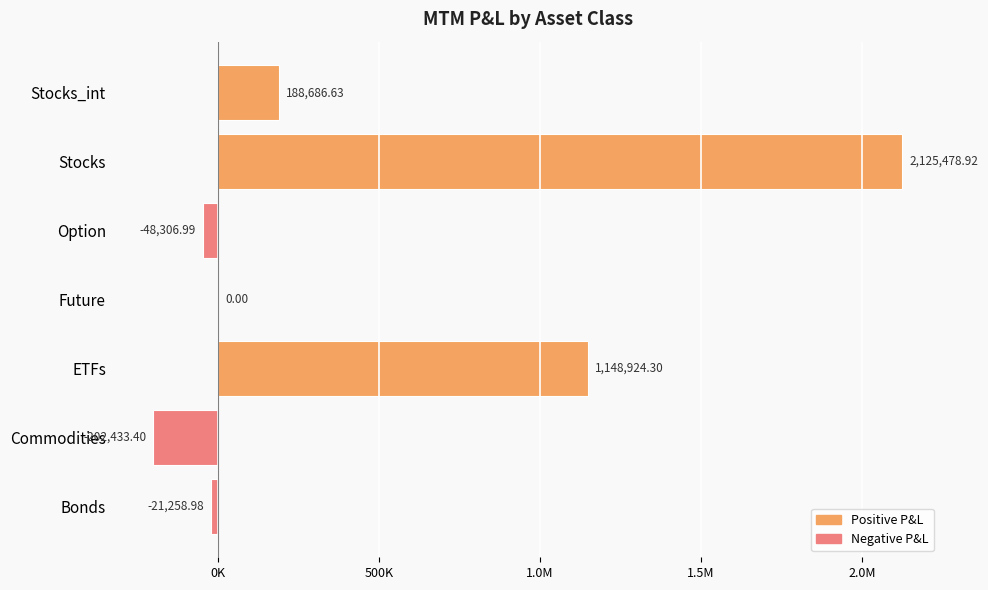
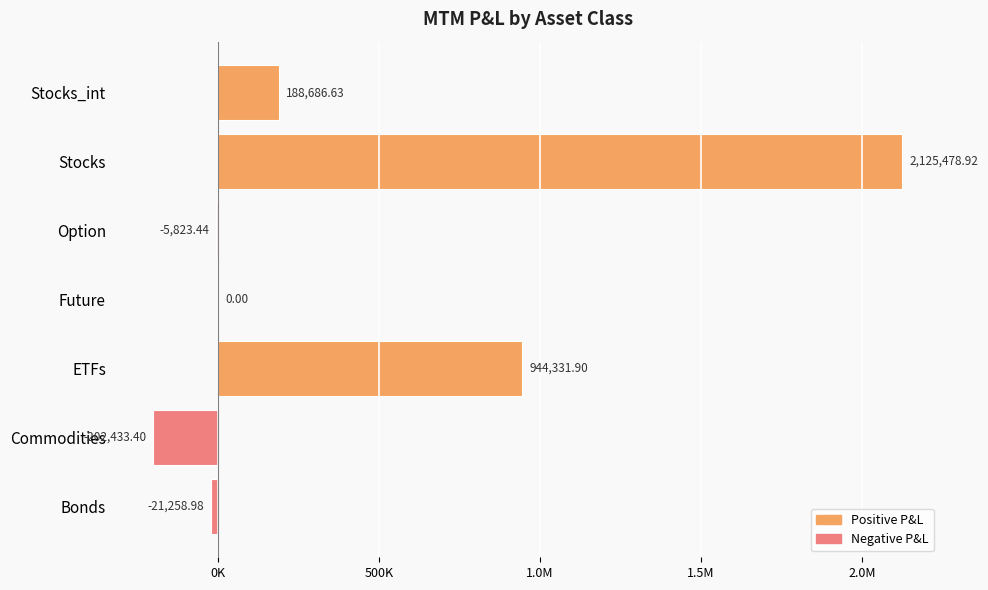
Option: -48,306.99 -> -5,823.44
ETFs: 1,148,924.30 -> 944,331.90
